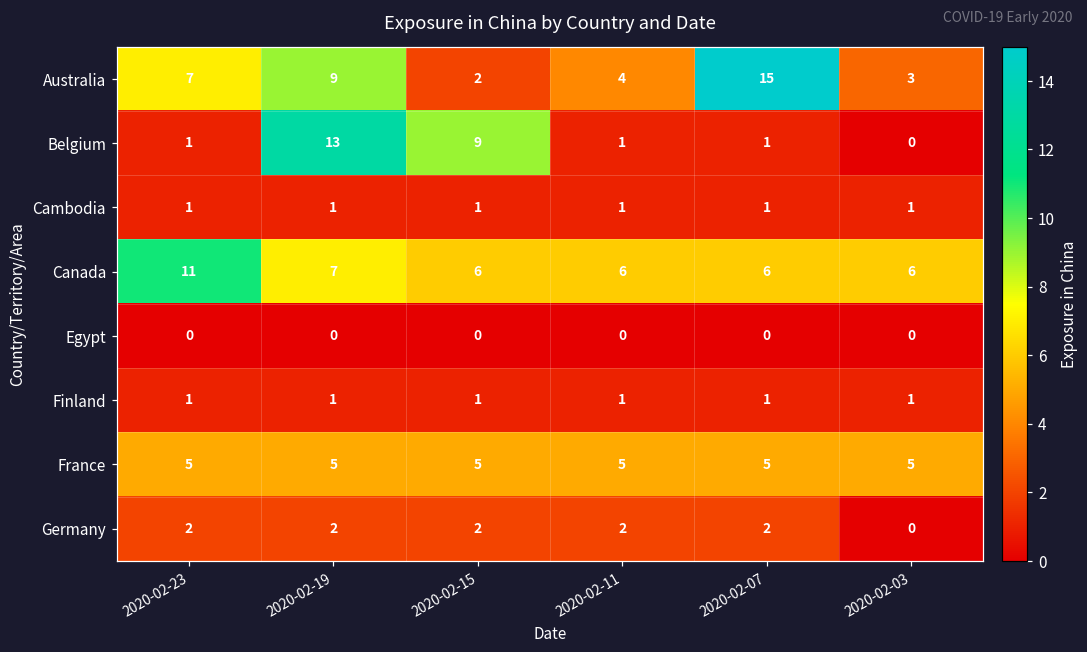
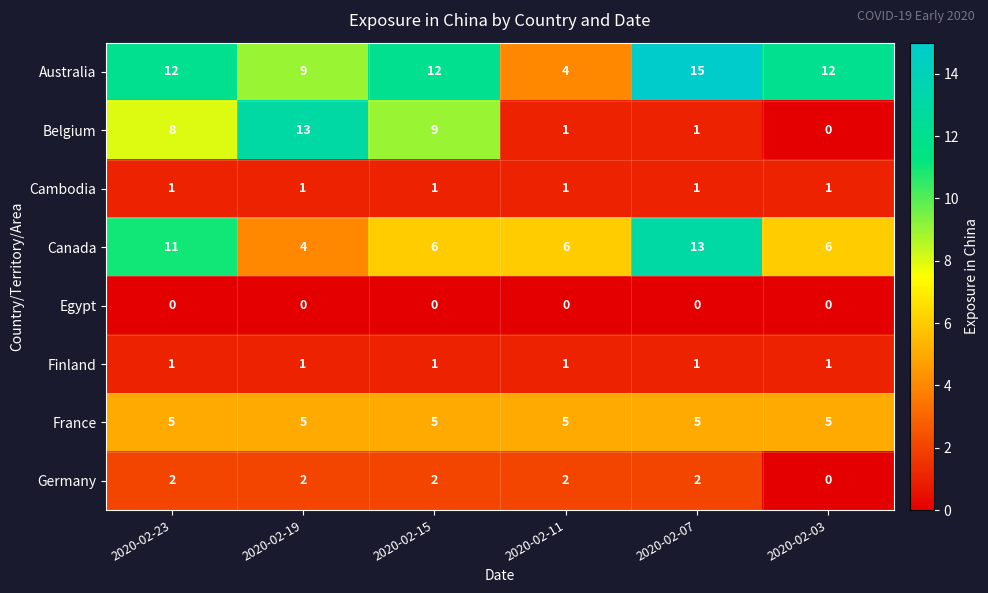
Australia, 2020-02-23: 7 -> 12
Australia, 2020-02-15: 2 -> 12
Australia, 2020-02-03: 3 -> 12
Belgium, 2020-02-23: 1 -> 8
Canada, 2020-02-19: 7 -> 4
Canada, 2020-02-07: 6 -> 13
